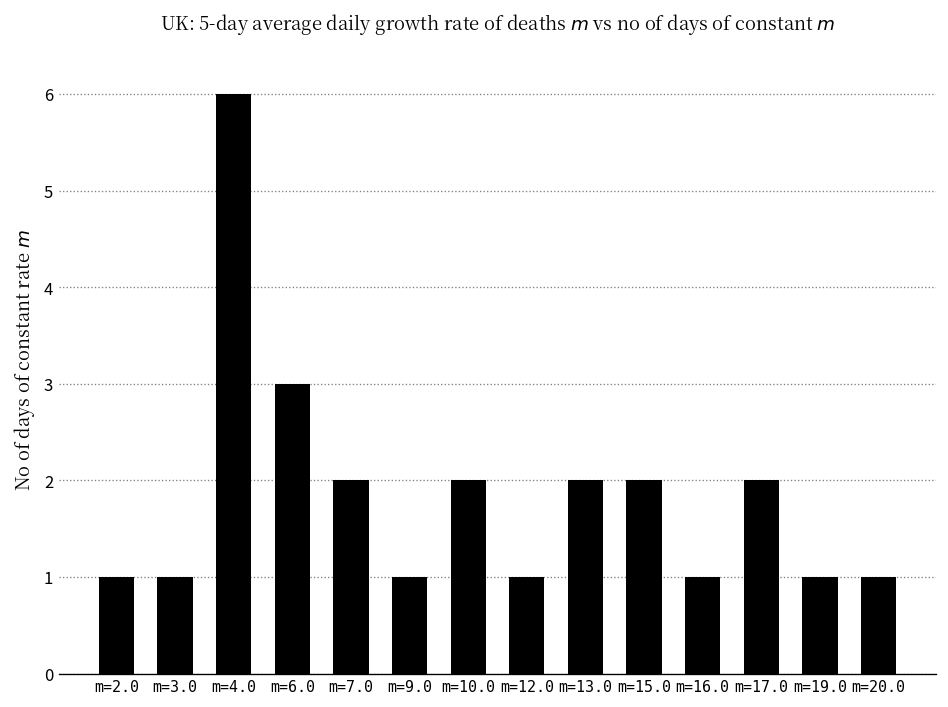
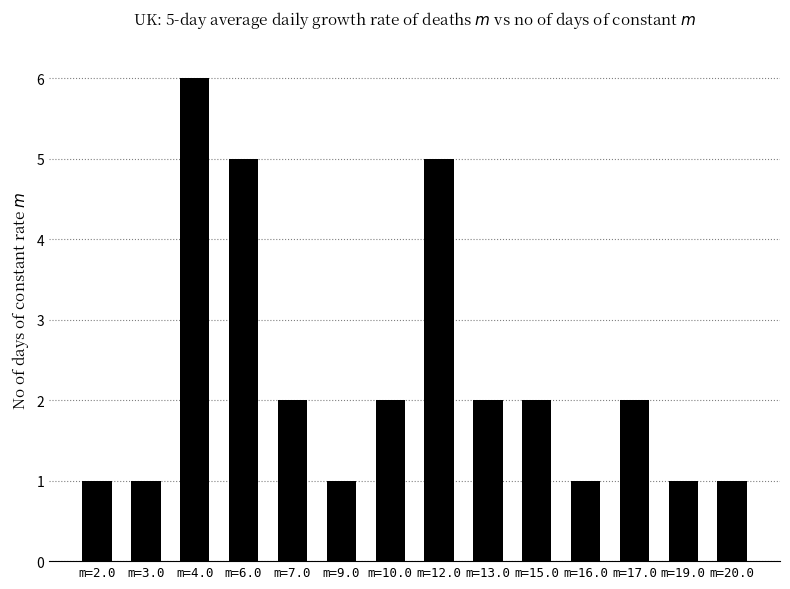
m=6.0: 3 -> 5
m=12.0: 1 -> 5
